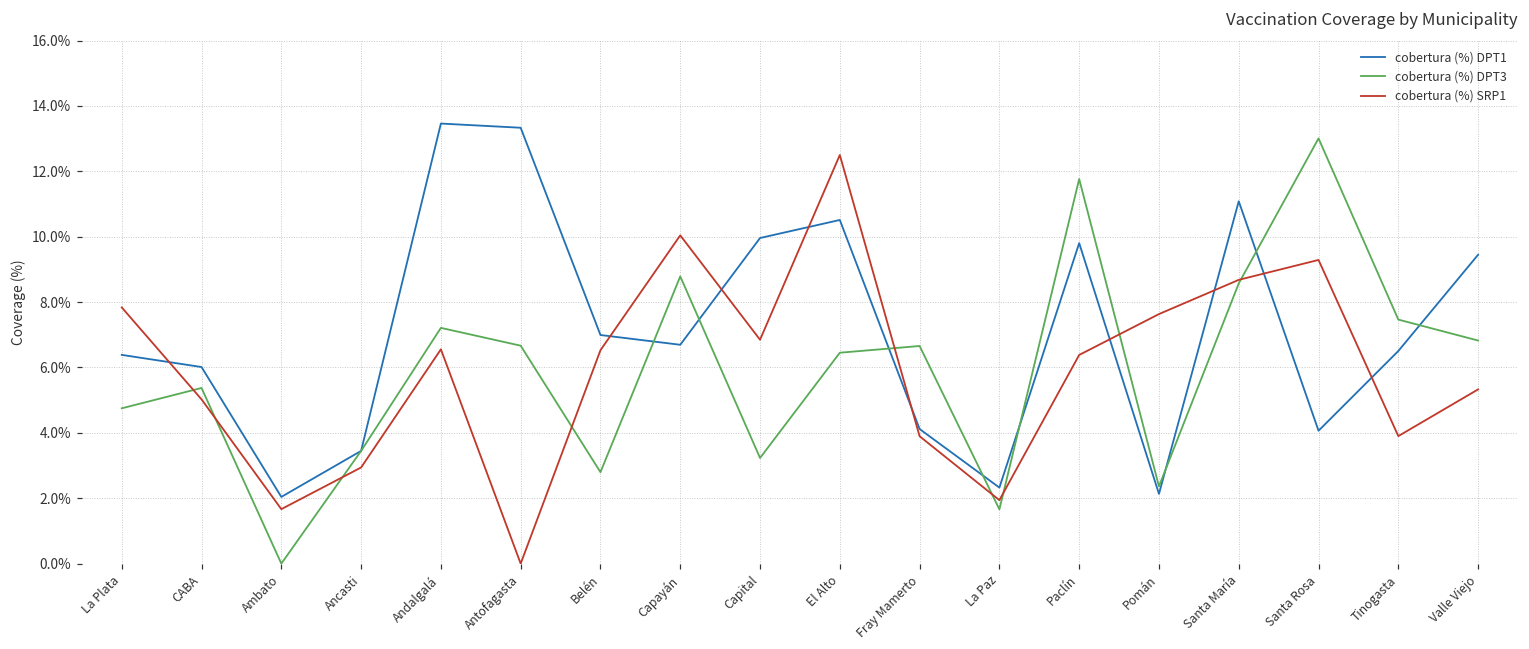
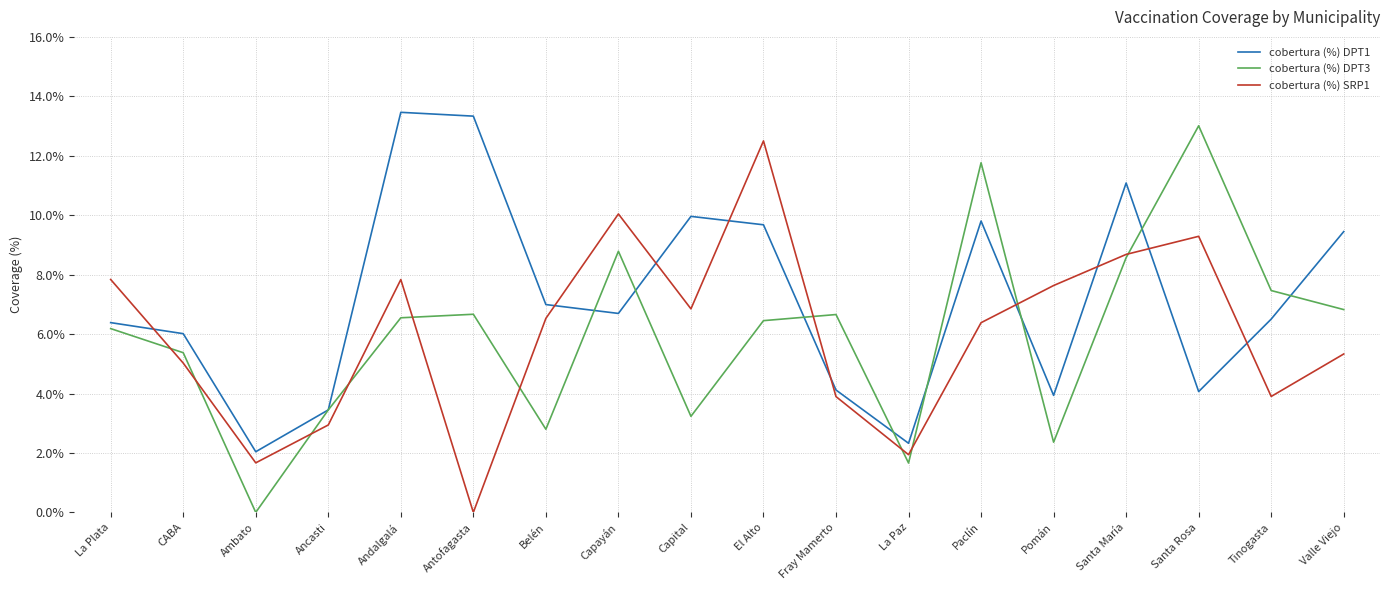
cobertura (%) DPT3, La Plata: 4.8% -> 6.2%
cobertura (%) DPT3, Andalgalá: 7.2% -> 6.5%
cobertura (%) SRP1, Andalgalá: 6.6% -> 7.8%
cobertura (%) DPT1, El Alto: 10.5% -> 9.7%
cobertura (%) DPT1, Pomán: 2.1% -> 3.9%
